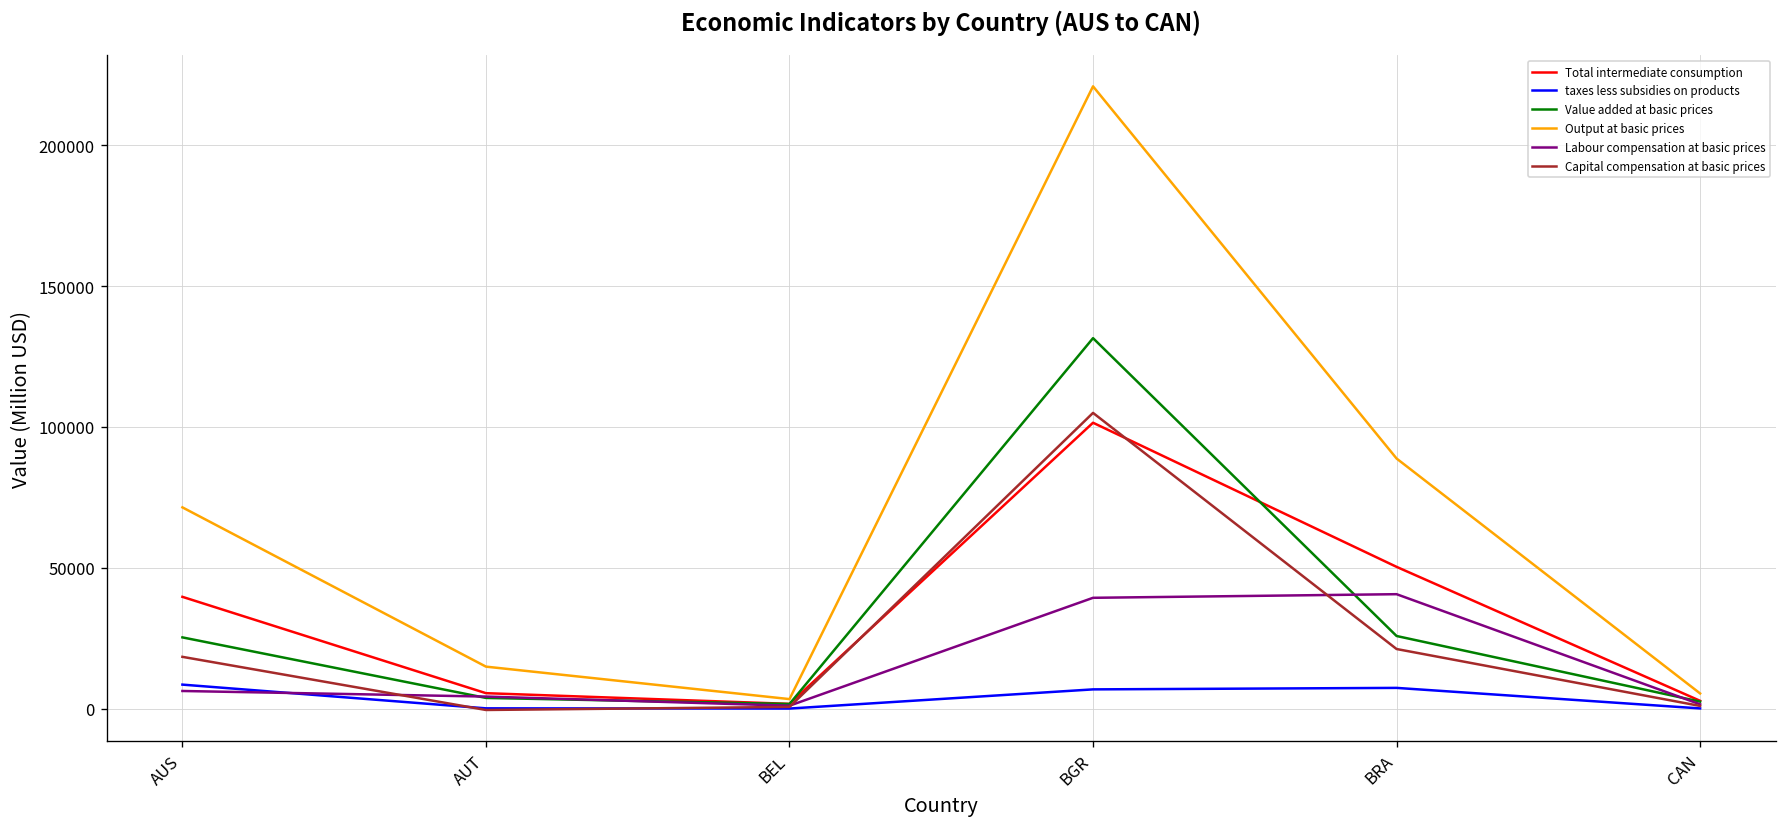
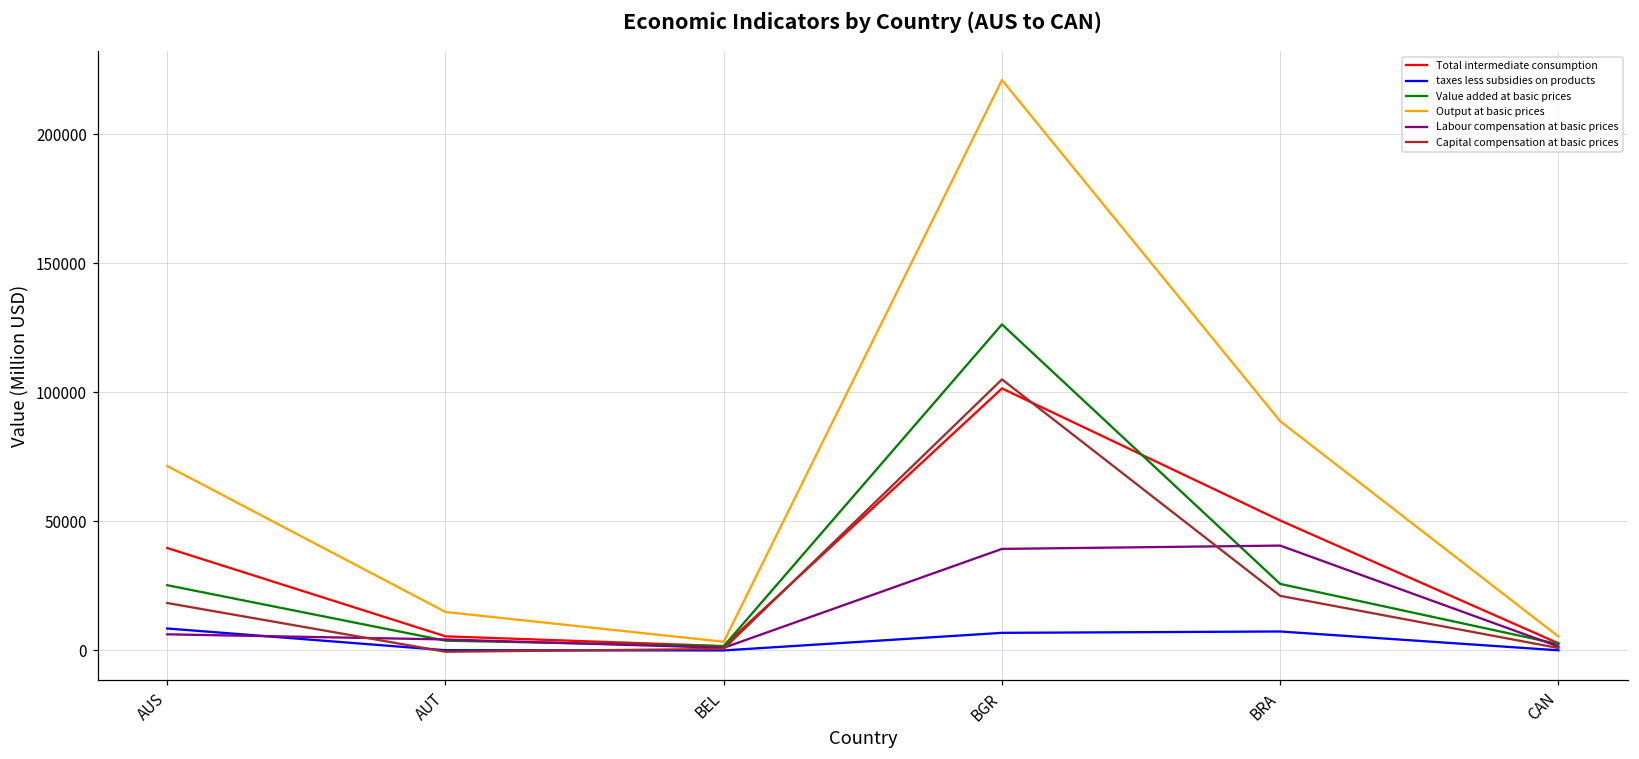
Value added at basic prices, BGR: 132000 -> 126000
